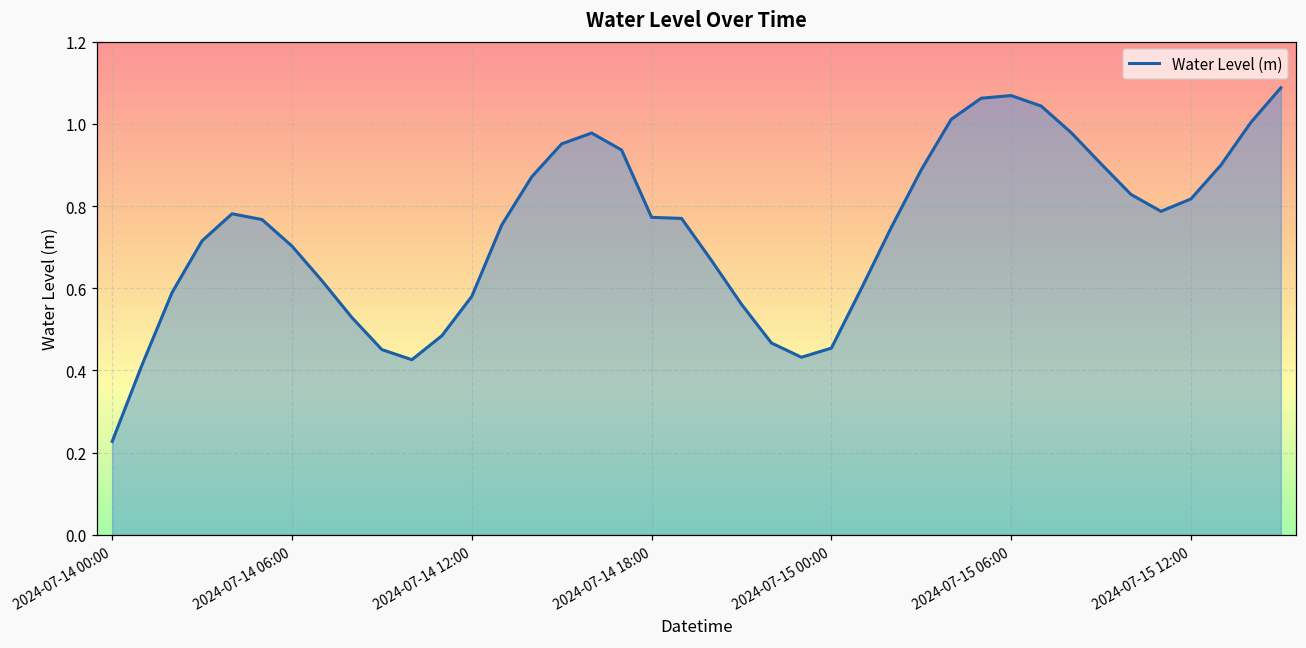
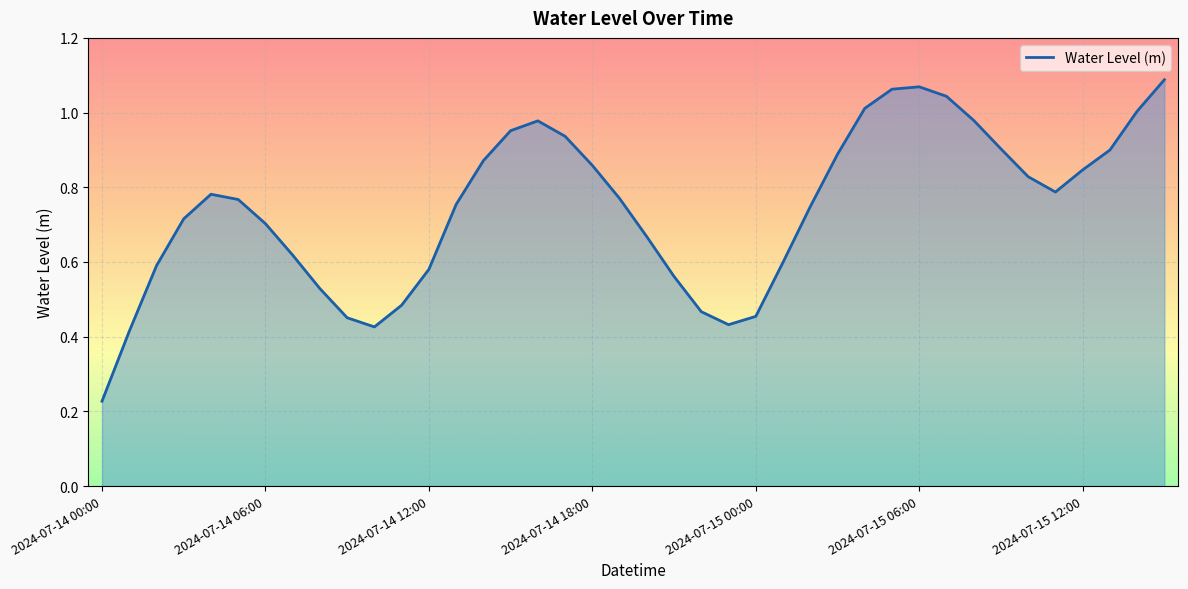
2024-07-14 18:00: 0.77 -> 0.86
2024-07-15 12:00: 0.82 -> 0.85
